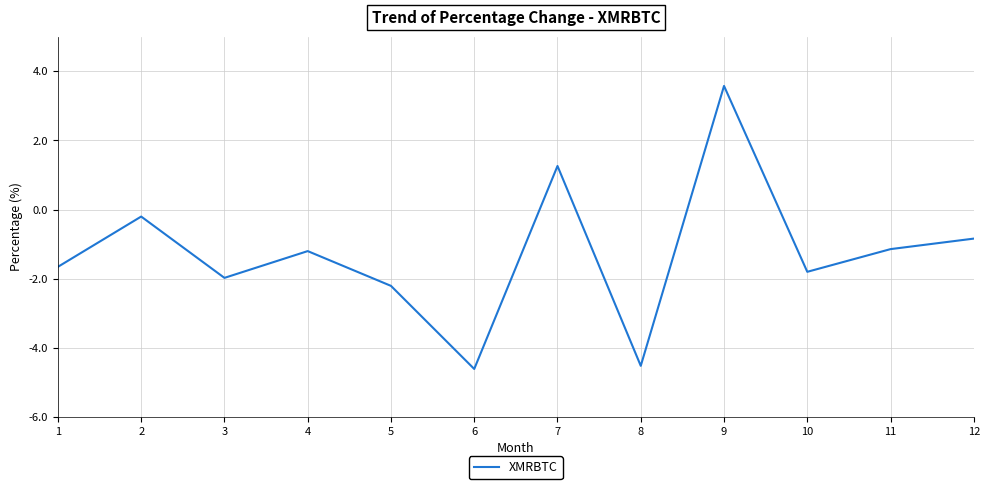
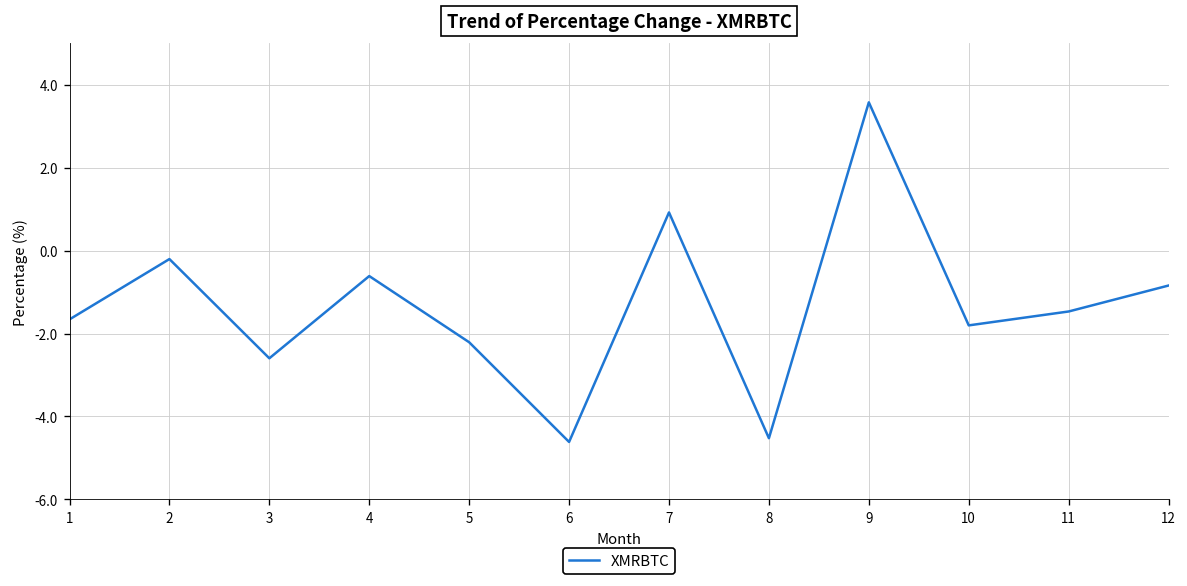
3: -2.0 -> -2.6
4: -1.2 -> -0.6
7: 1.3 -> 0.9
11: -1.1 -> -1.5
